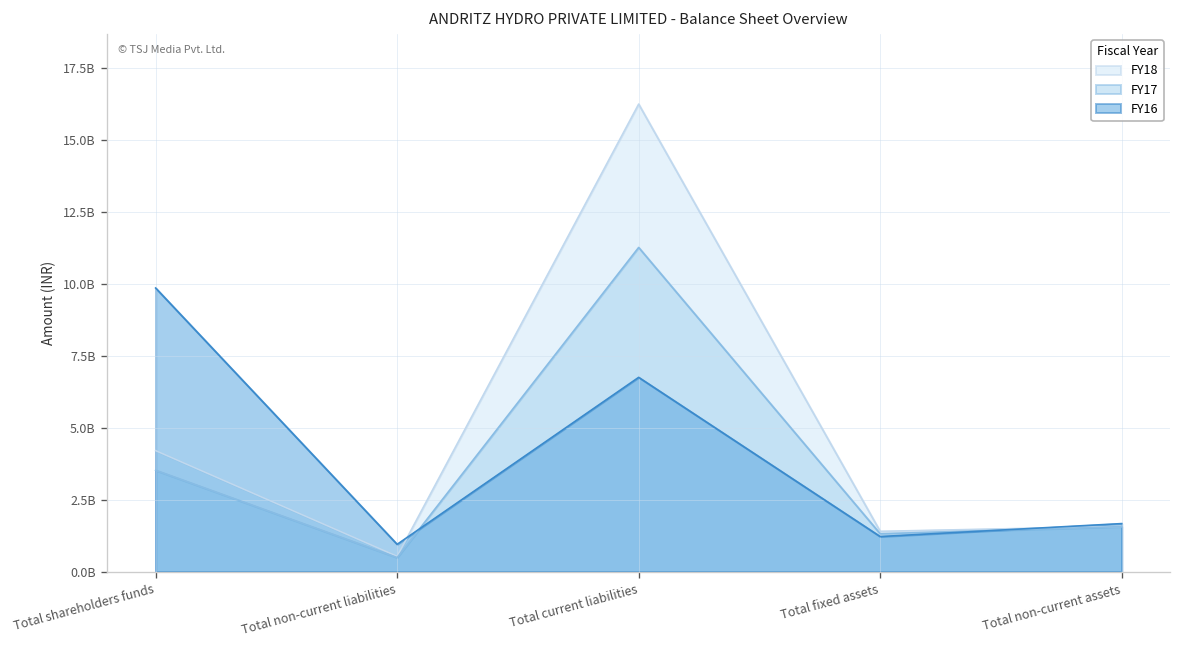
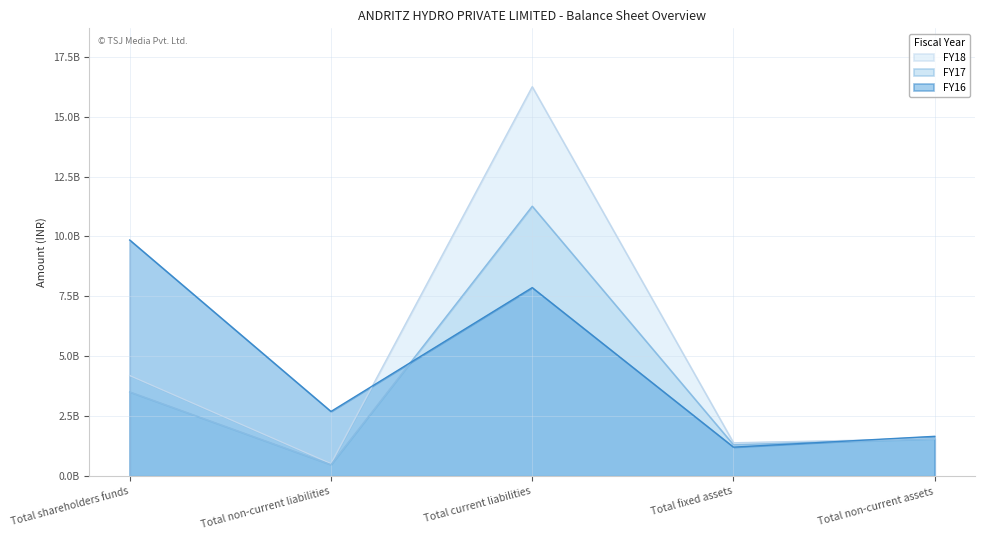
FY16, Total non-current liabilities: 900000000 -> 2700000000
FY16, Total current liabilities: 6700000000 -> 7900000000
